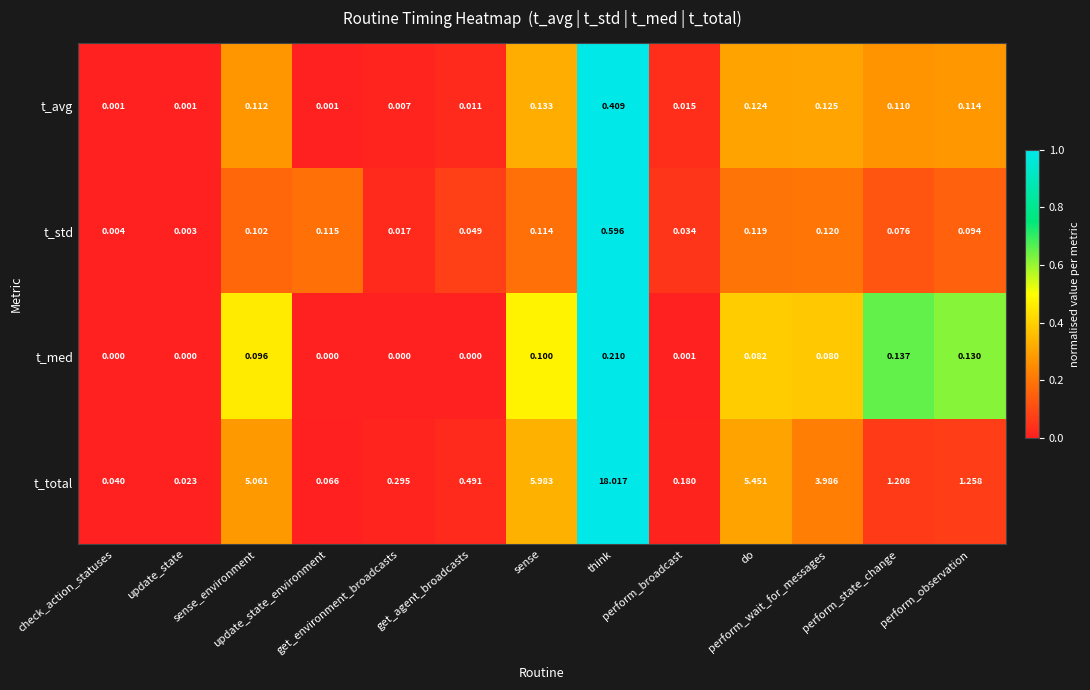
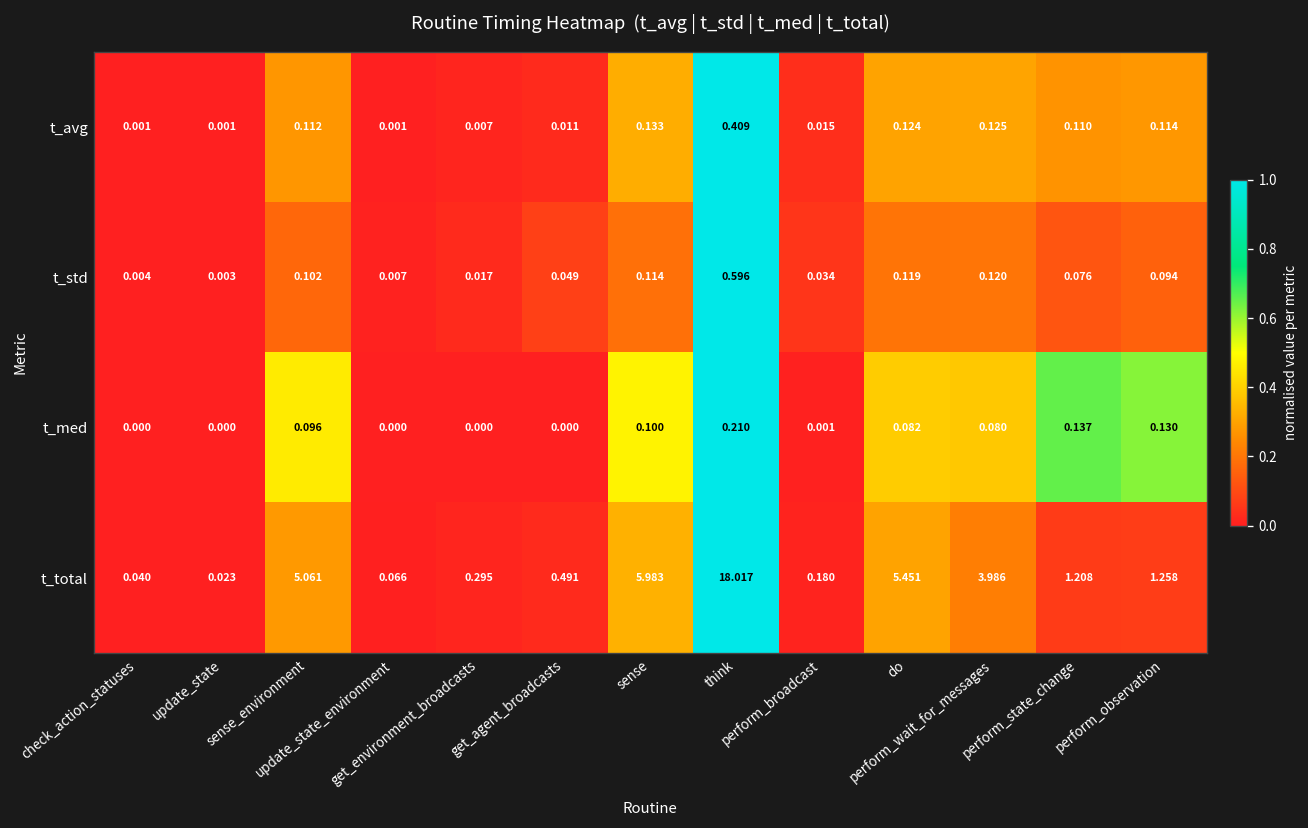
t_std, update_state_environment: 0.115 -> 0.007
